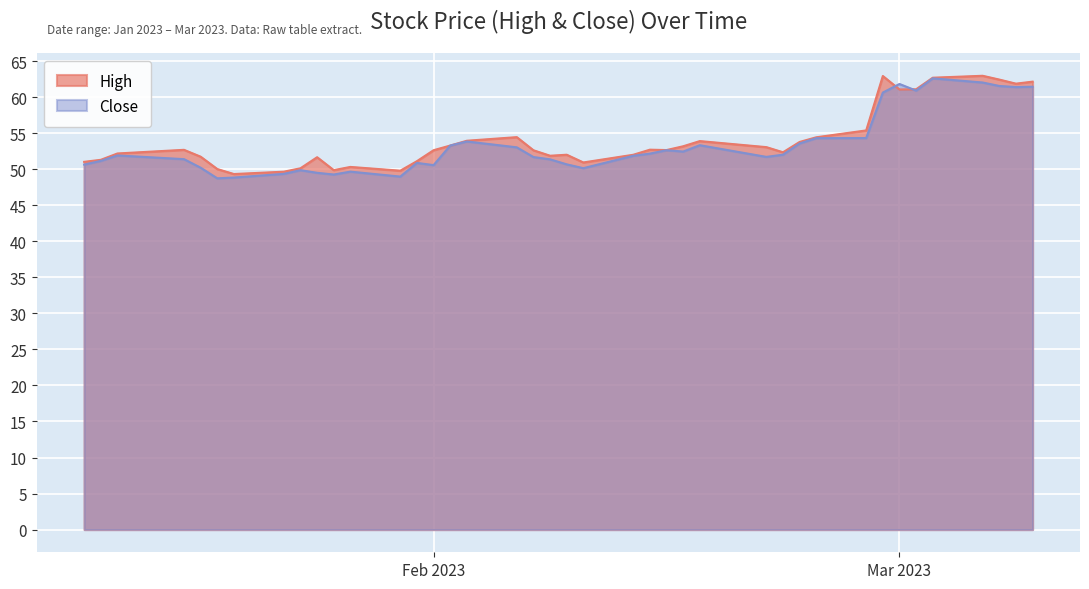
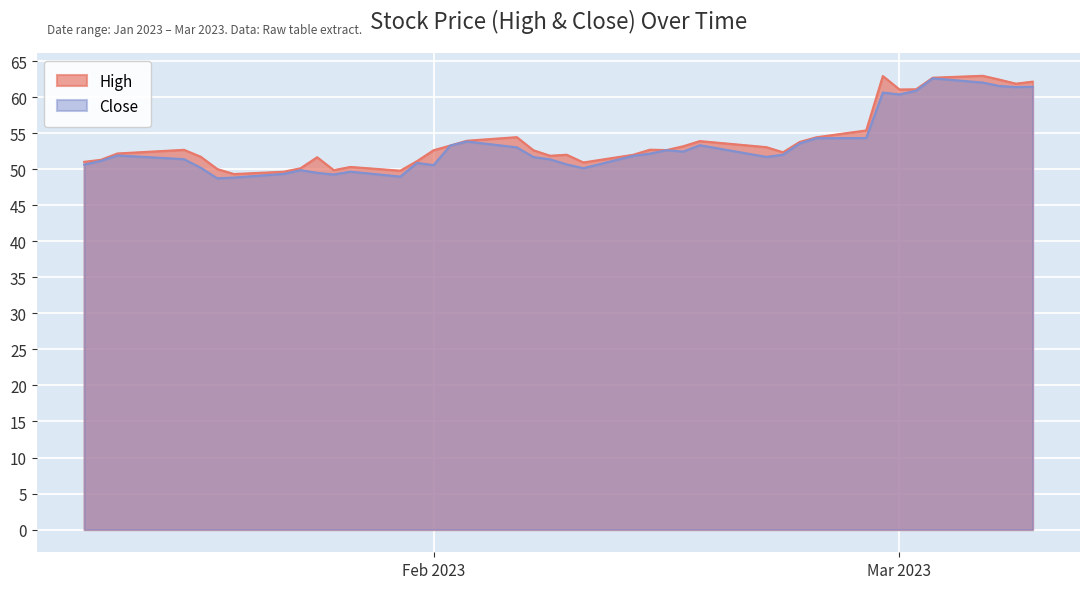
Close, Mar 2023: 62 -> 60
